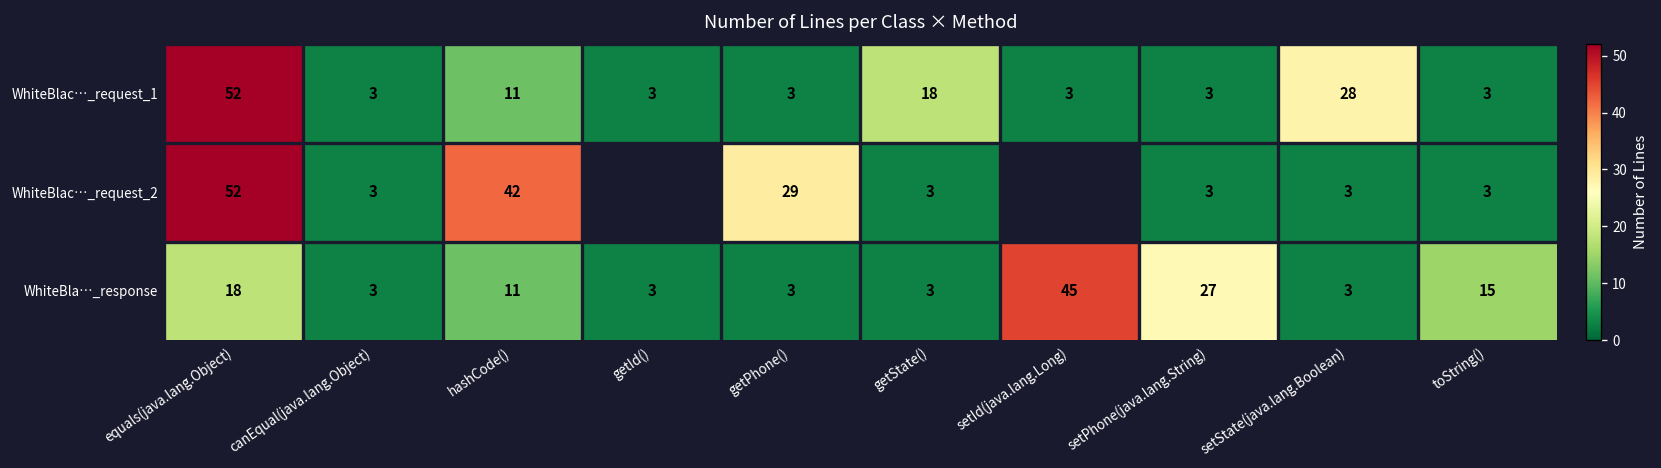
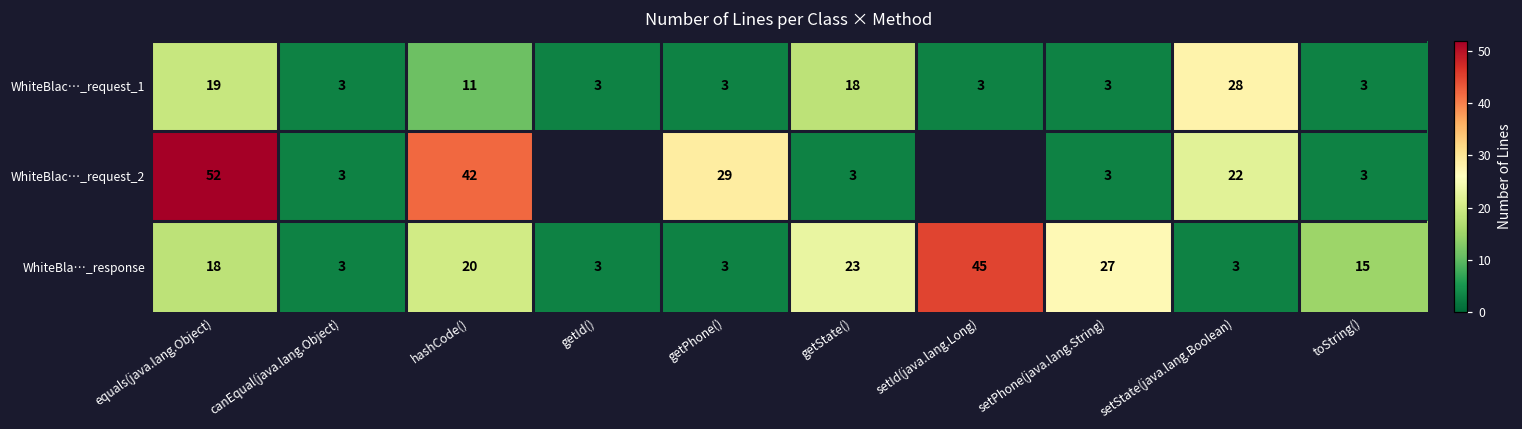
WhiteBlac…_request_1, equals(java.lang.Object): 52 -> 19
WhiteBlac…_request_2, setState(java.lang.Boolean): 3 -> 22
WhiteBla…_response, hashCode(): 11 -> 20
WhiteBla…_response, getState(): 3 -> 23
